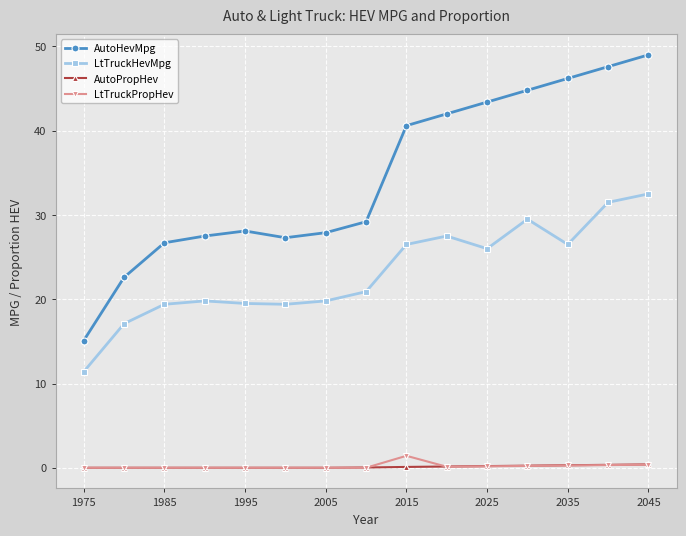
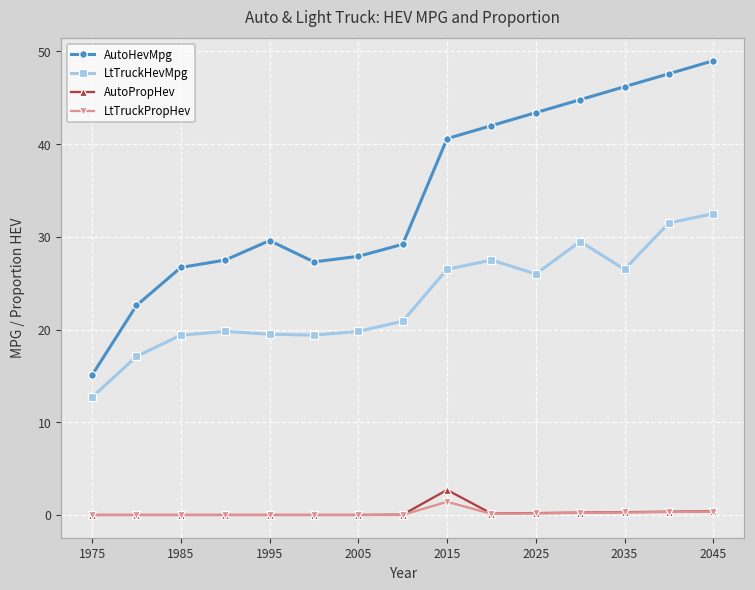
LtTruckHevMpg, 1975: 11 -> 13
AutoHevMpg, 1995: 28 -> 30
AutoPropHev, 2015: 0 -> 3
